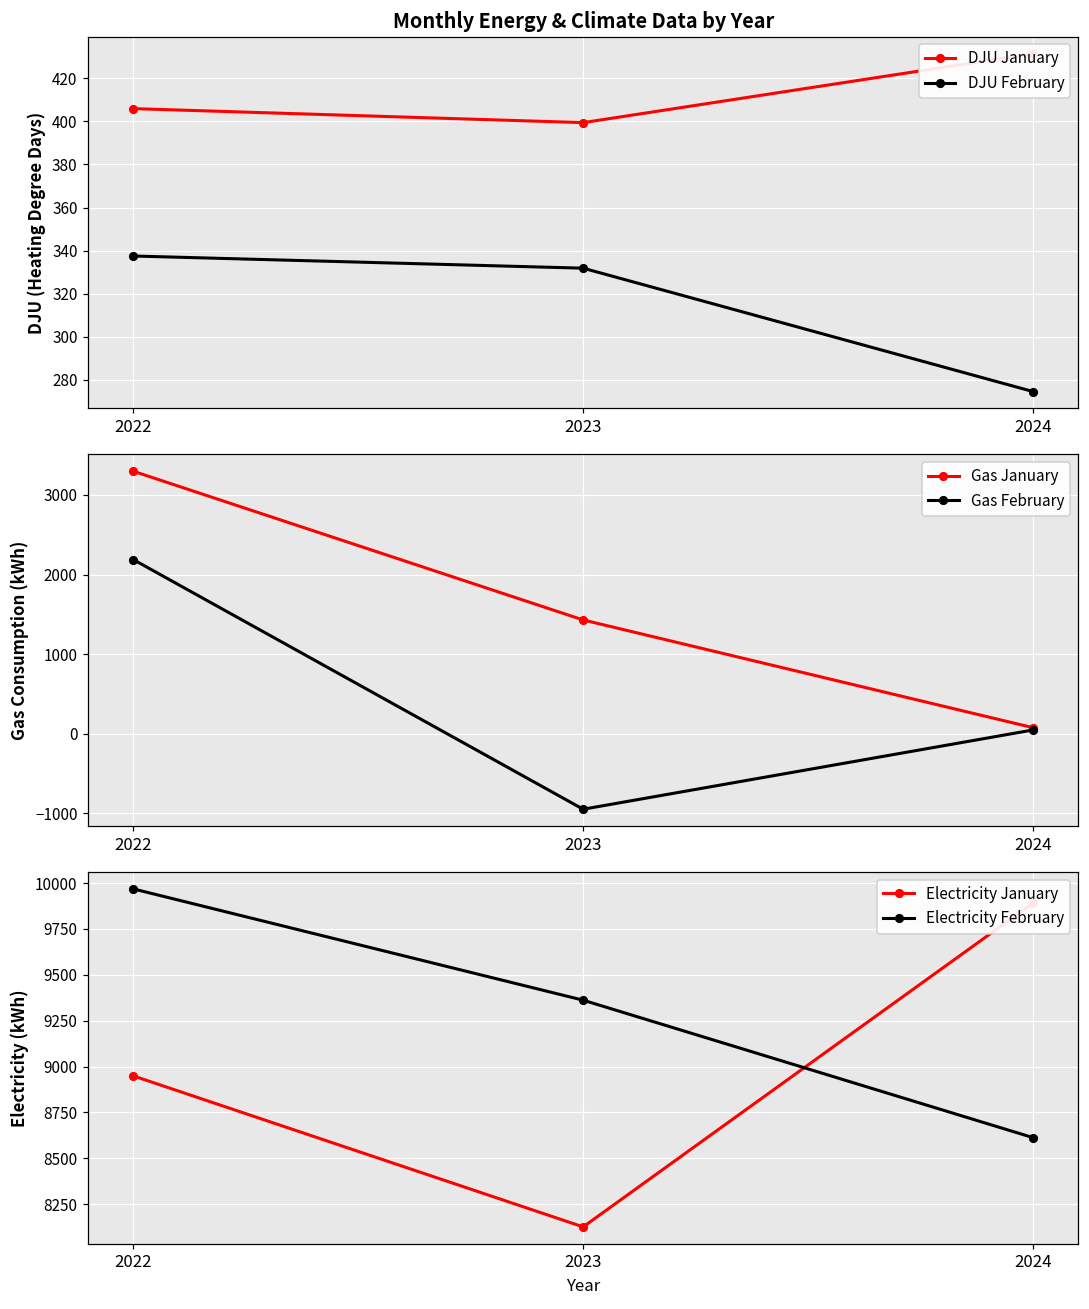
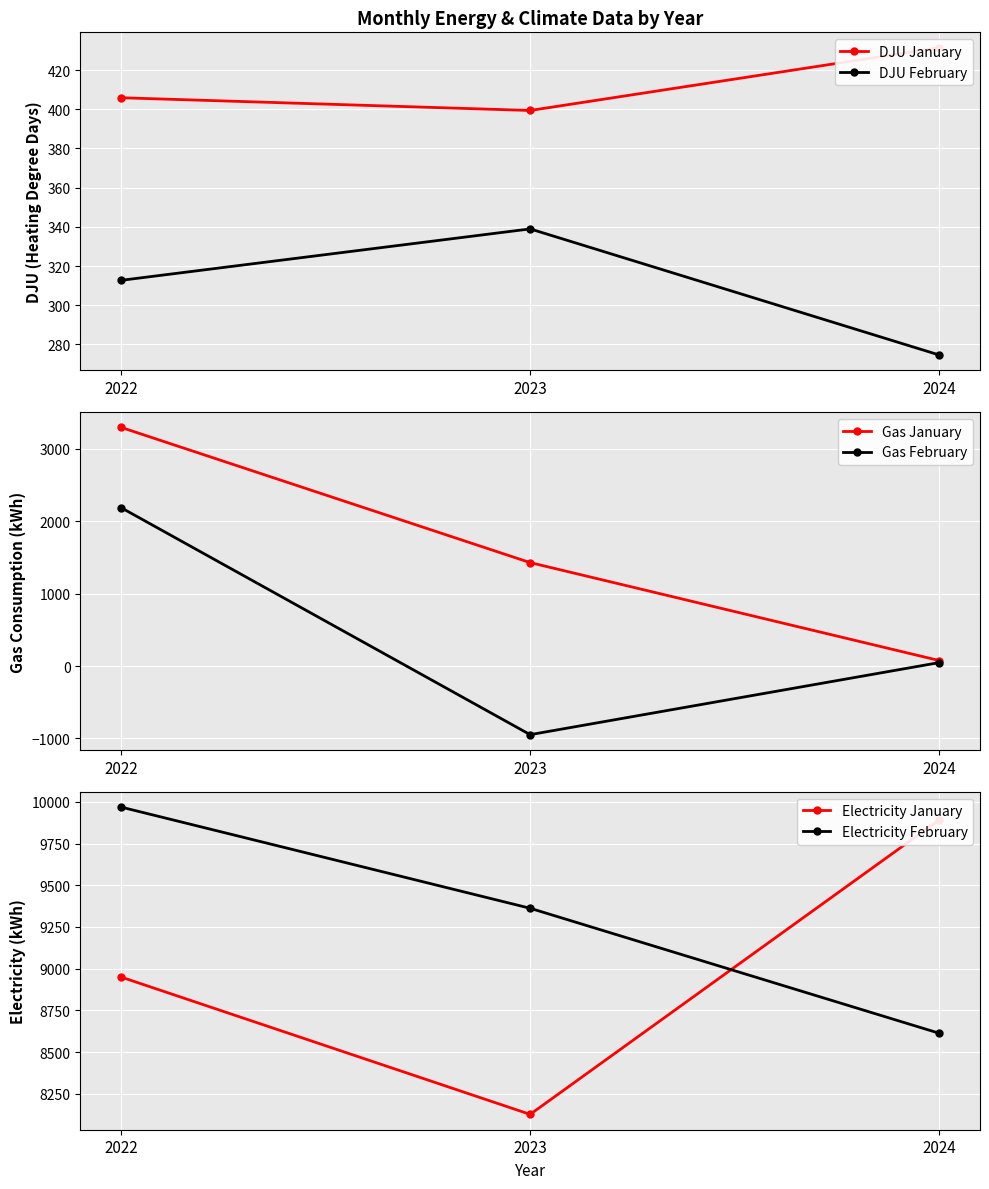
Monthly Energy & Climate Data by Year, DJU February, 2022: 338 -> 313
Monthly Energy & Climate Data by Year, DJU February, 2023: 332 -> 339
